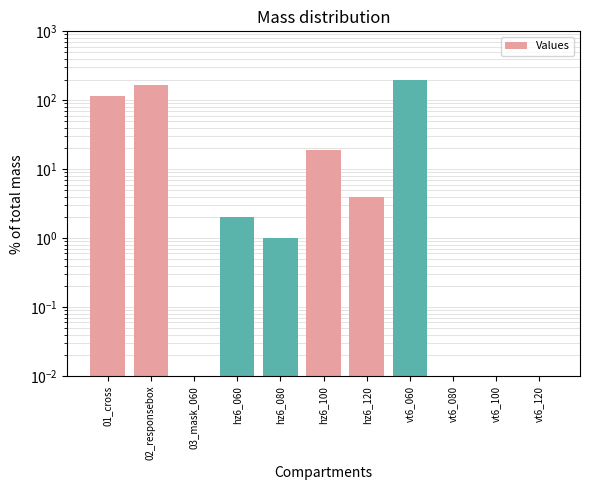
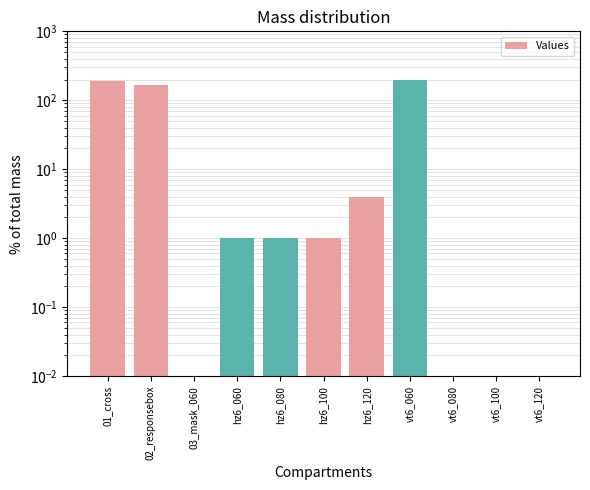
01_cross: 110 -> 190
hz6_060: 2 -> 1
hz6_100: 19 -> 1
